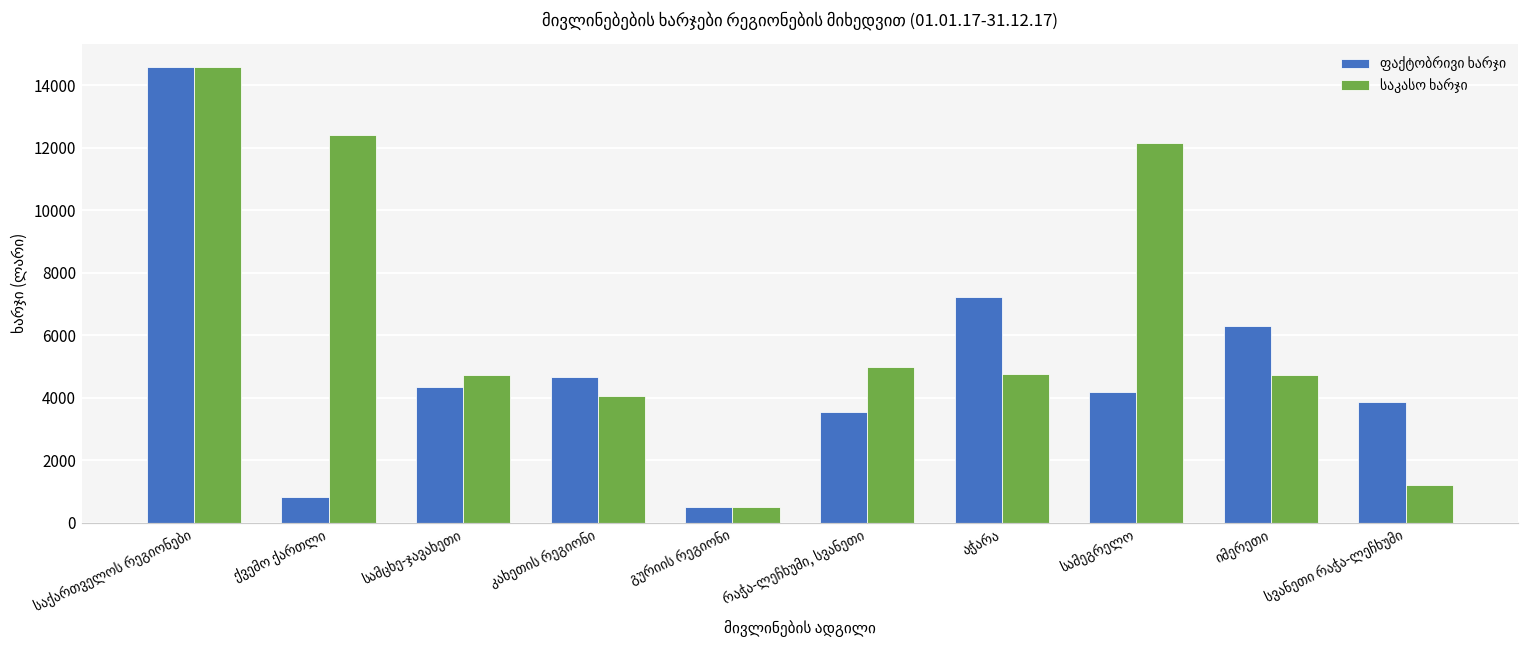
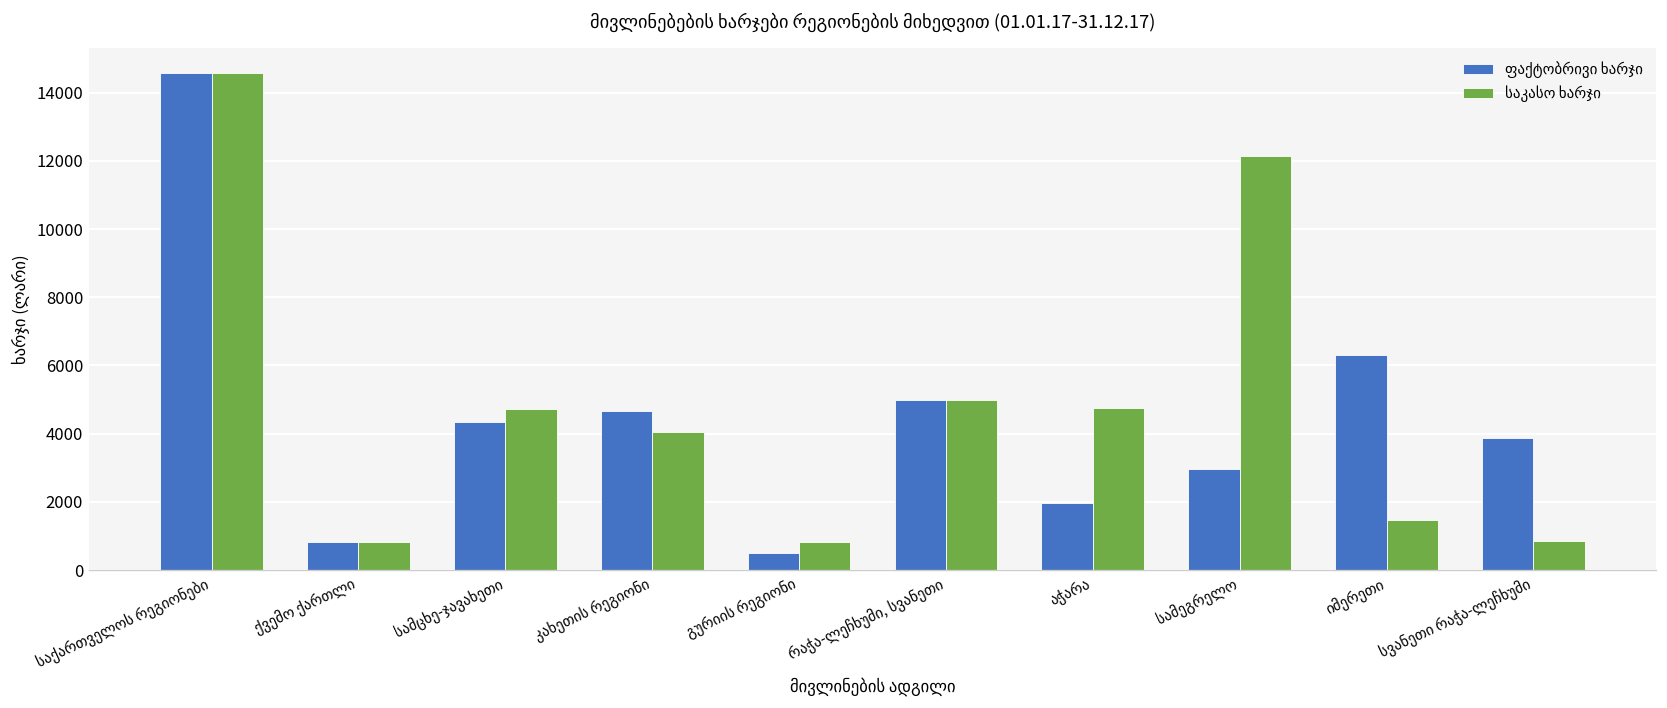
საკასო ხარჯი, ქვემო ქართლი: 12400 -> 800
საკასო ხარჯი, გურიის რეგიონი: 500 -> 800
ფაქტობრივი ხარჯი, რაჭა-ლეჩხუმი, სვანეთი: 3500 -> 5000
ფაქტობრივი ხარჯი, აჭარა: 7200 -> 2000
ფაქტობრივი ხარჯი, სამეგრელო: 4200 -> 3000
საკასო ხარჯი, იმერეთი: 4700 -> 1500
საკასო ხარჯი, სვანეთი რაჭა-ლეჩხუმი: 1200 -> 900
